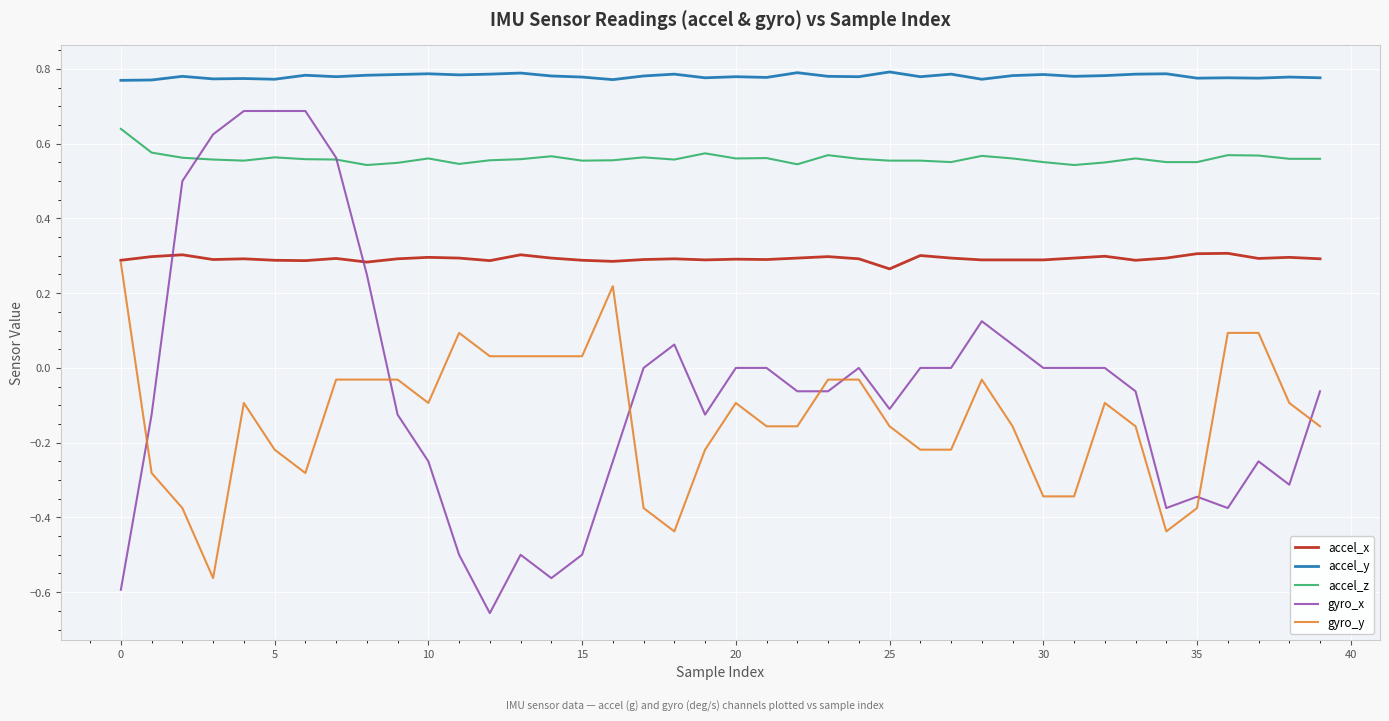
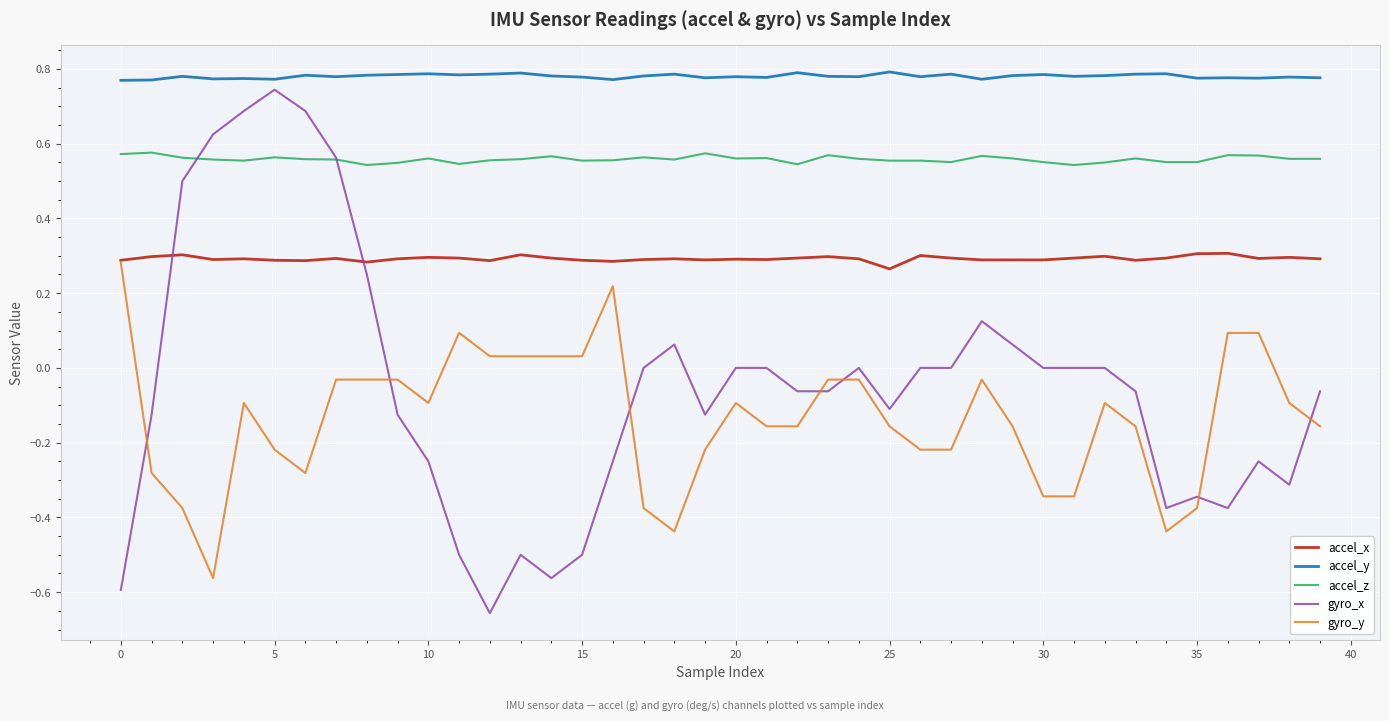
accel_z, 0: 0.64 -> 0.57
gyro_x, 5: 0.69 -> 0.74
